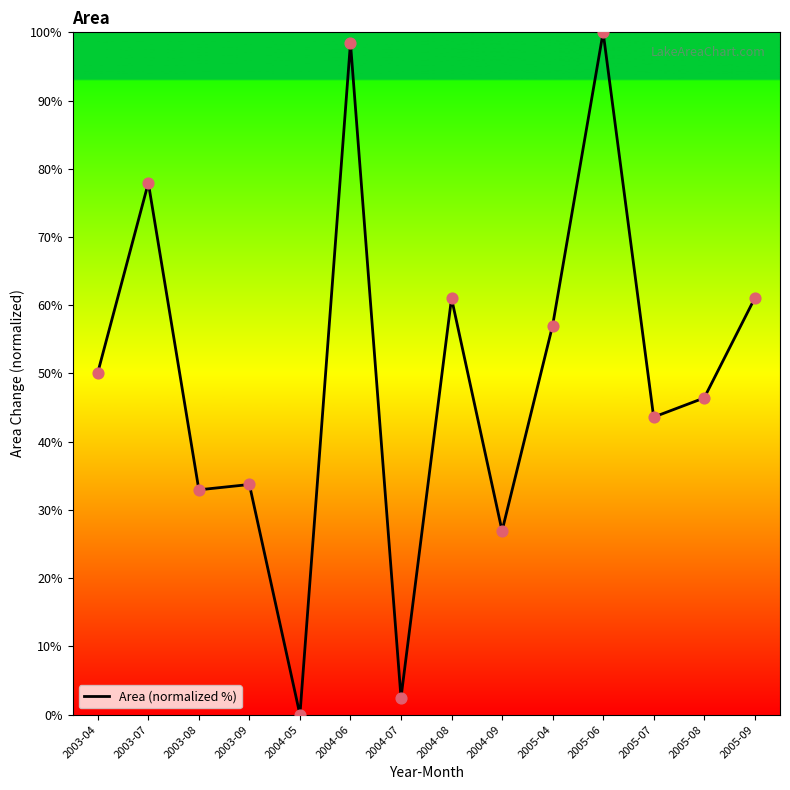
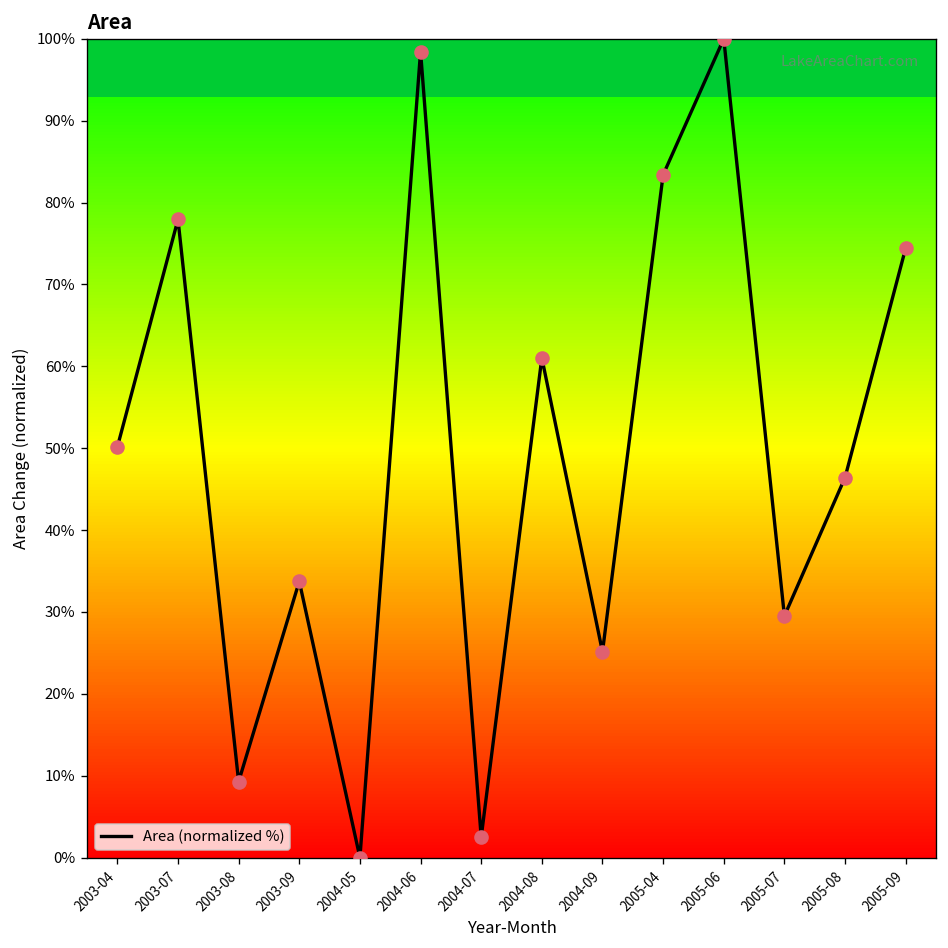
2003-08: 33% -> 9%
2004-09: 27% -> 25%
2005-04: 57% -> 83%
2005-07: 44% -> 30%
2005-09: 61% -> 74%
